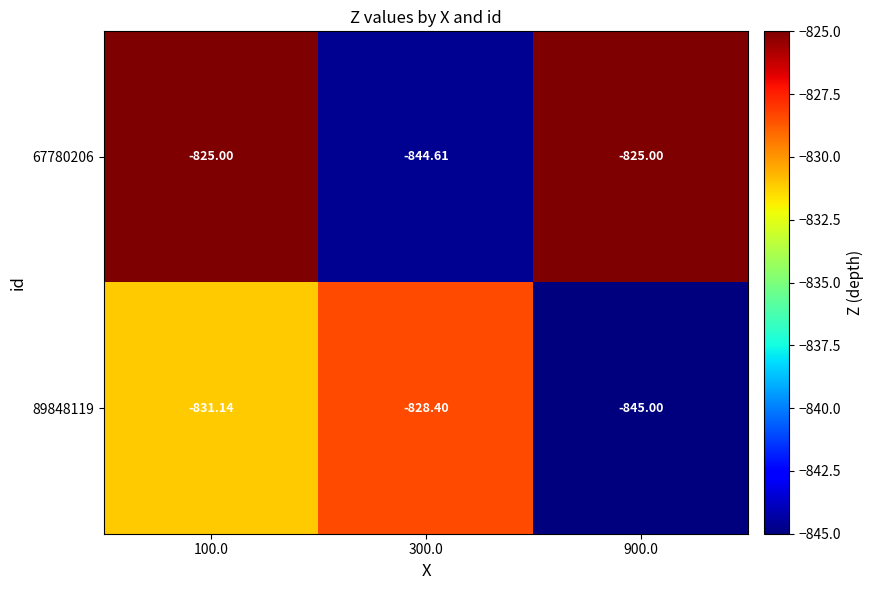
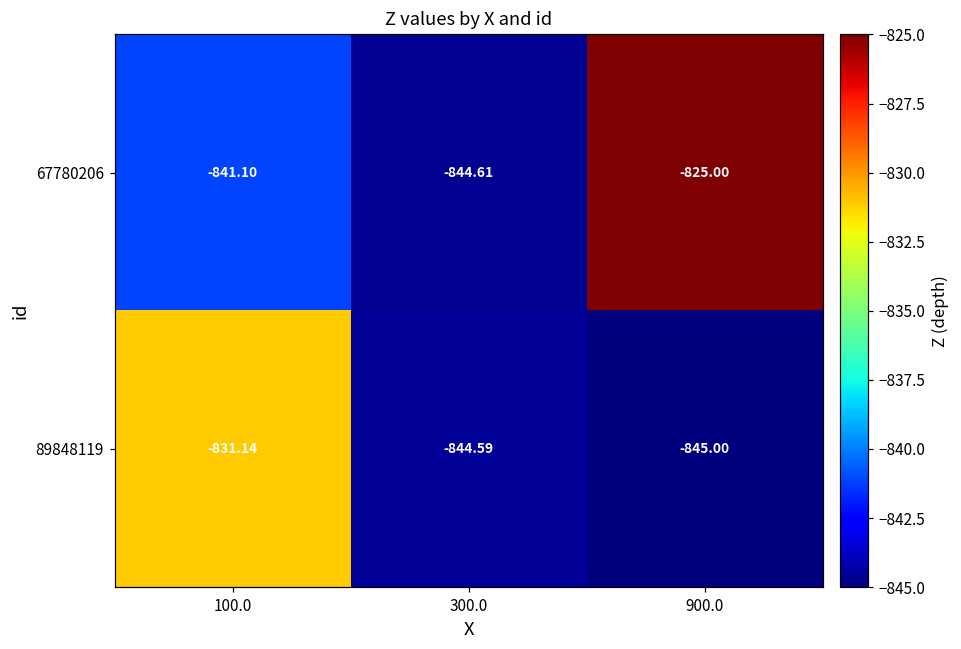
67780206, 100.0: -825.00 -> -841.10
89848119, 300.0: -828.40 -> -844.59
